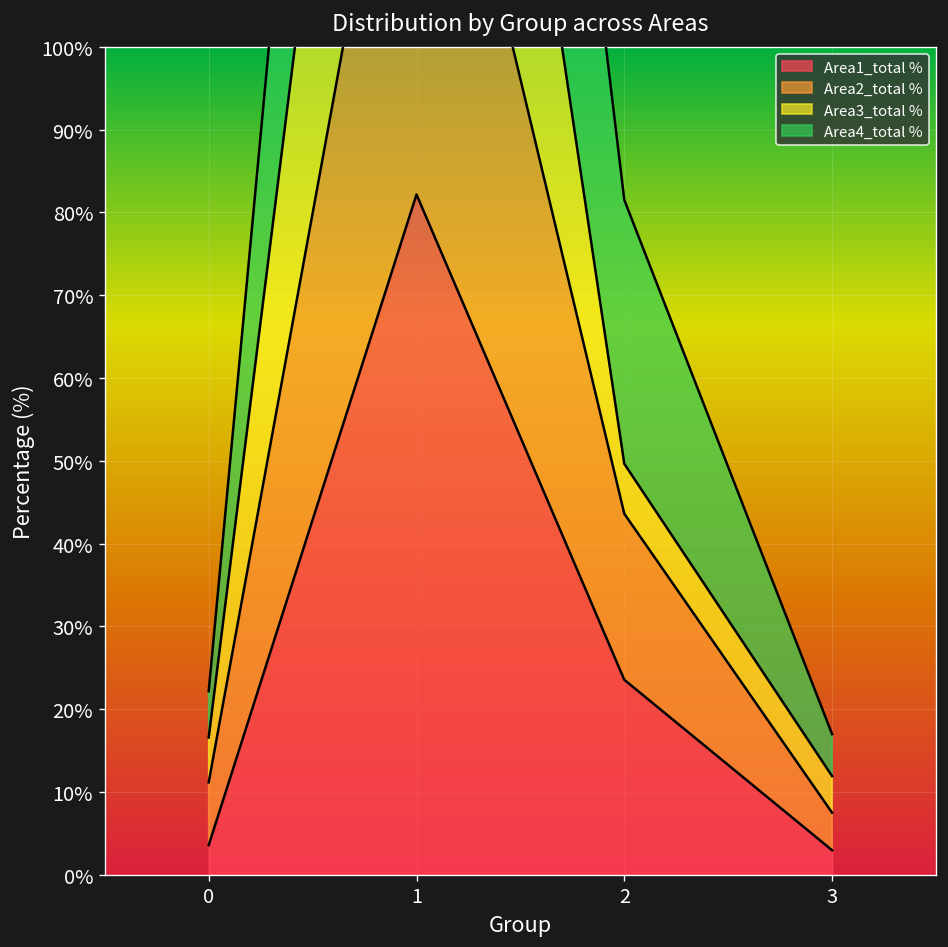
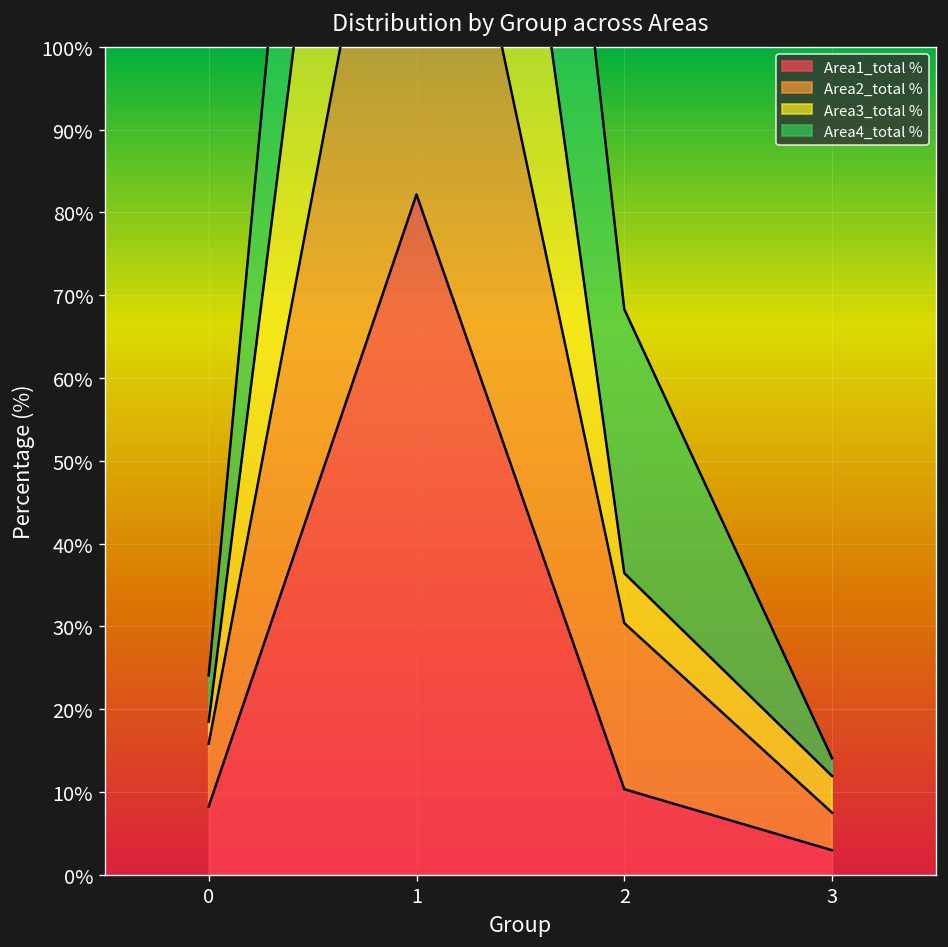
Area1_total %, 0: 4% -> 8%
Area3_total %, 0: 5% -> 3%
Area1_total %, 2: 24% -> 10%
Area4_total %, 3: 5% -> 2%
